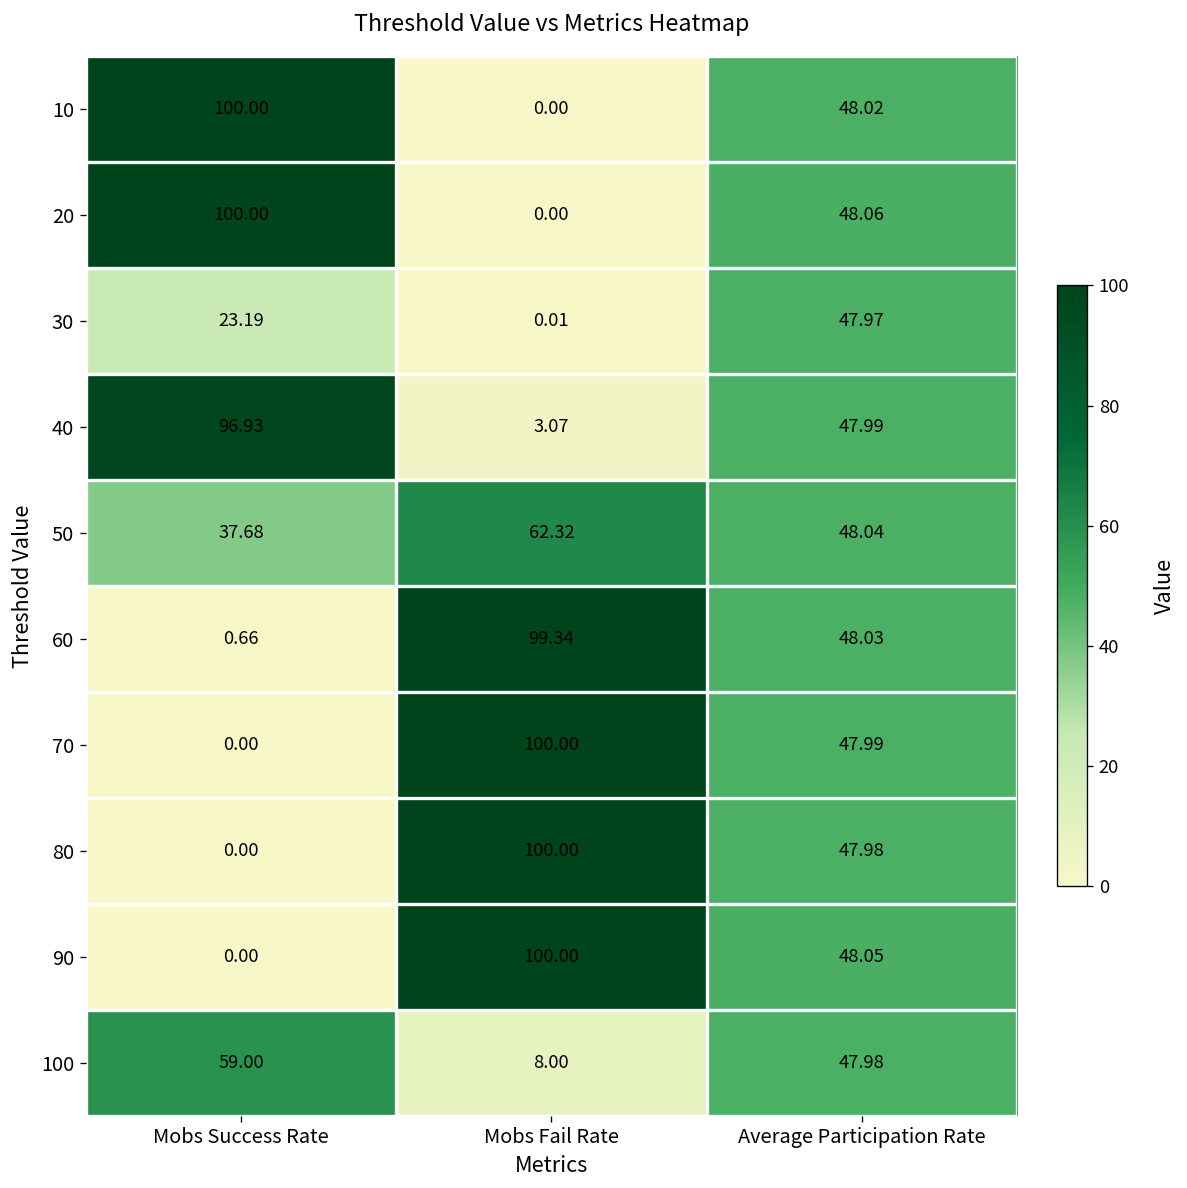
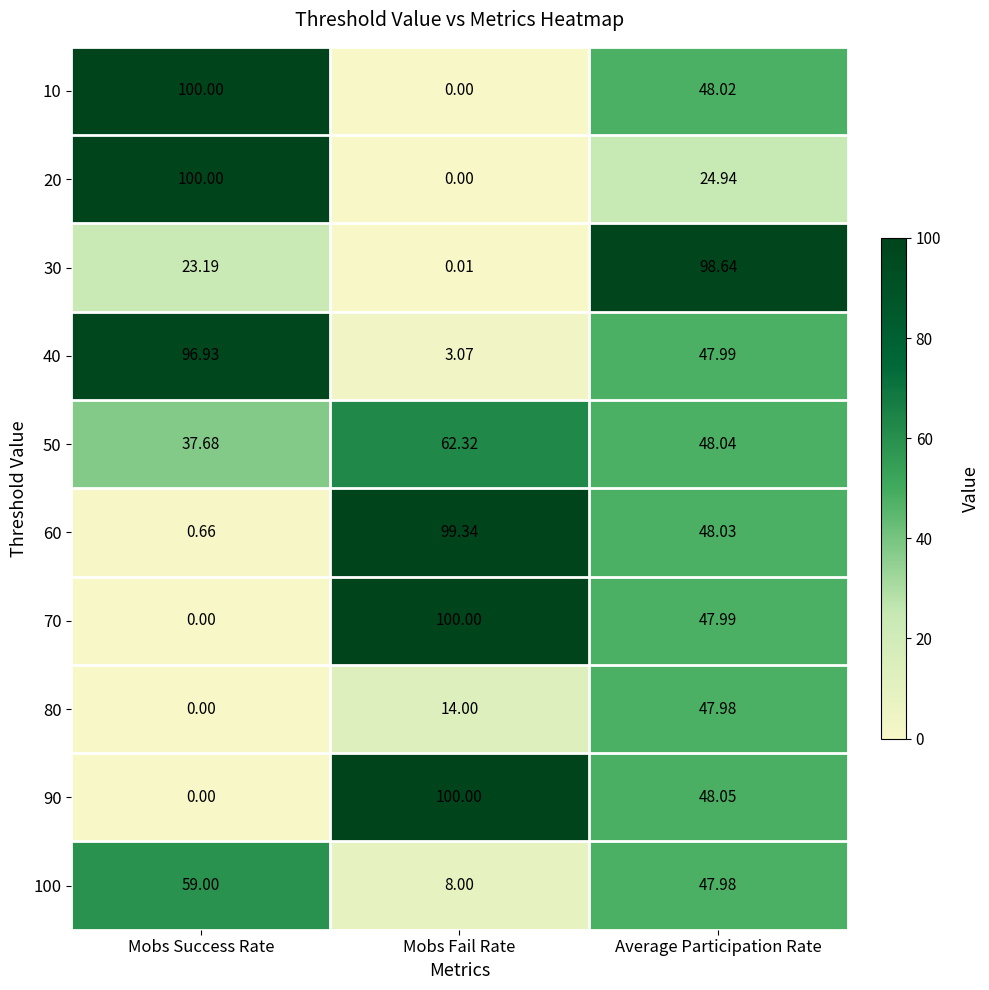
20, Average Participation Rate: 48.06 -> 24.94
30, Average Participation Rate: 47.97 -> 98.64
80, Mobs Fail Rate: 100.00 -> 14.00
